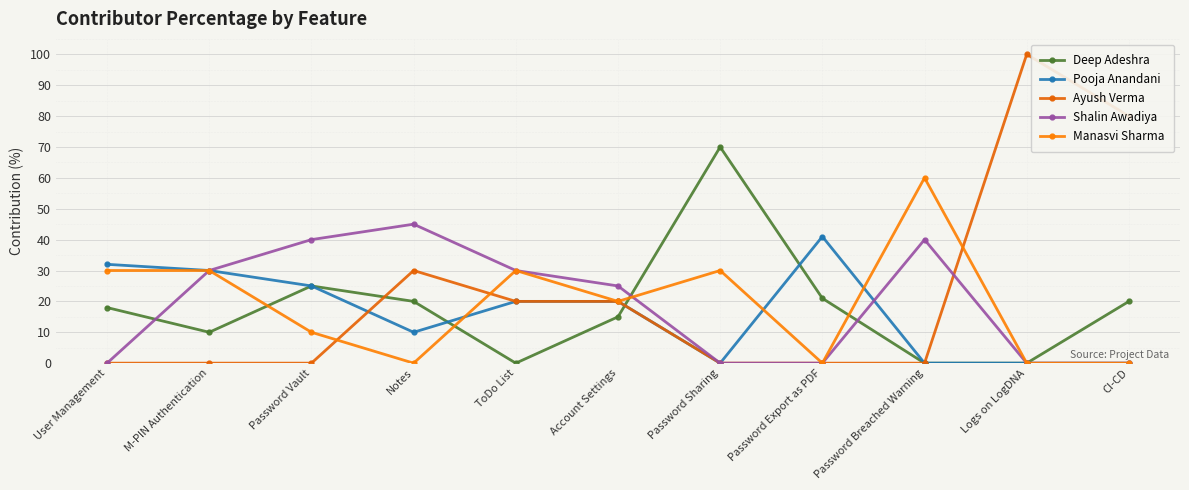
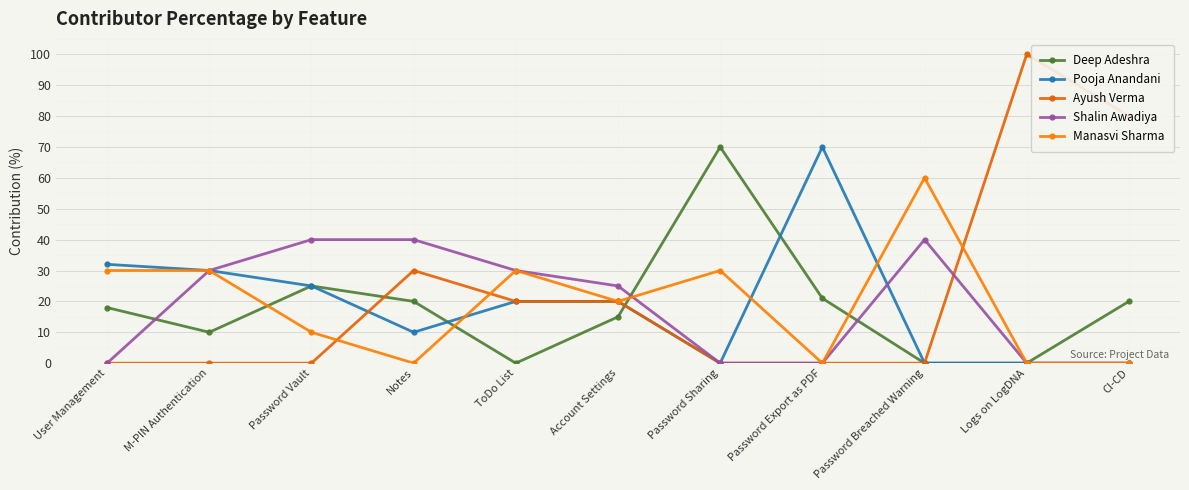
Shalin Awadiya, Notes: 45 -> 40
Pooja Anandani, Password Export as PDF: 41 -> 70
